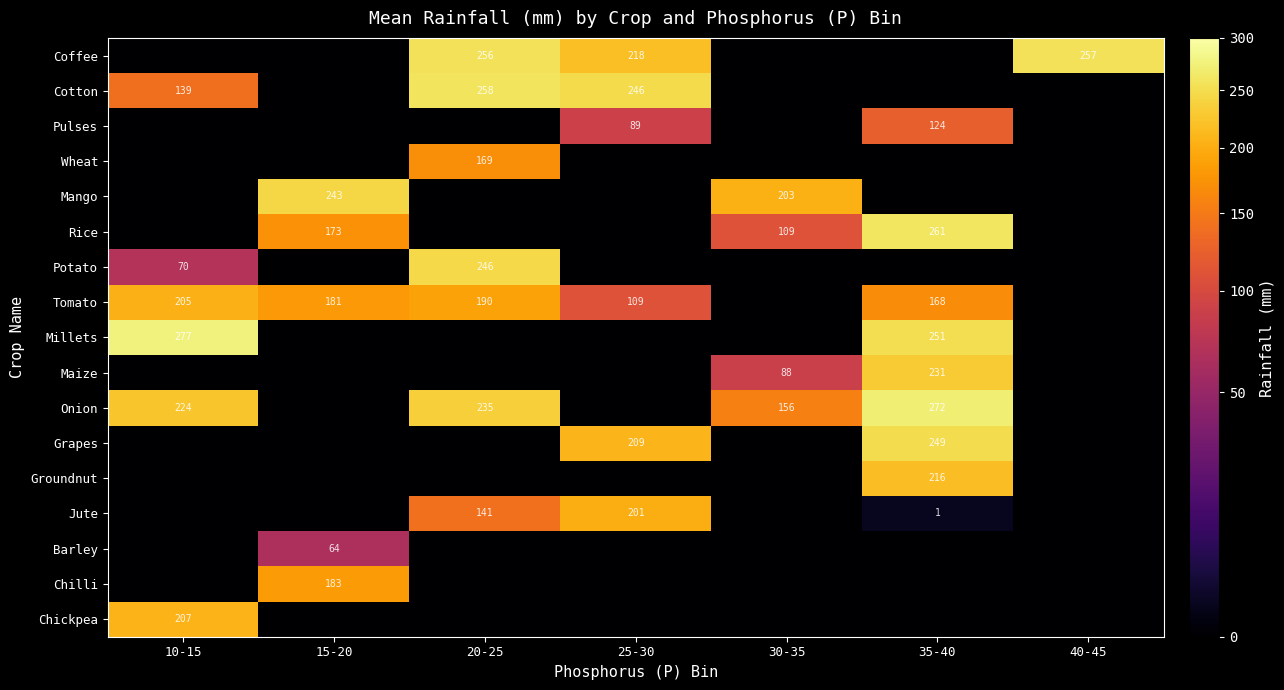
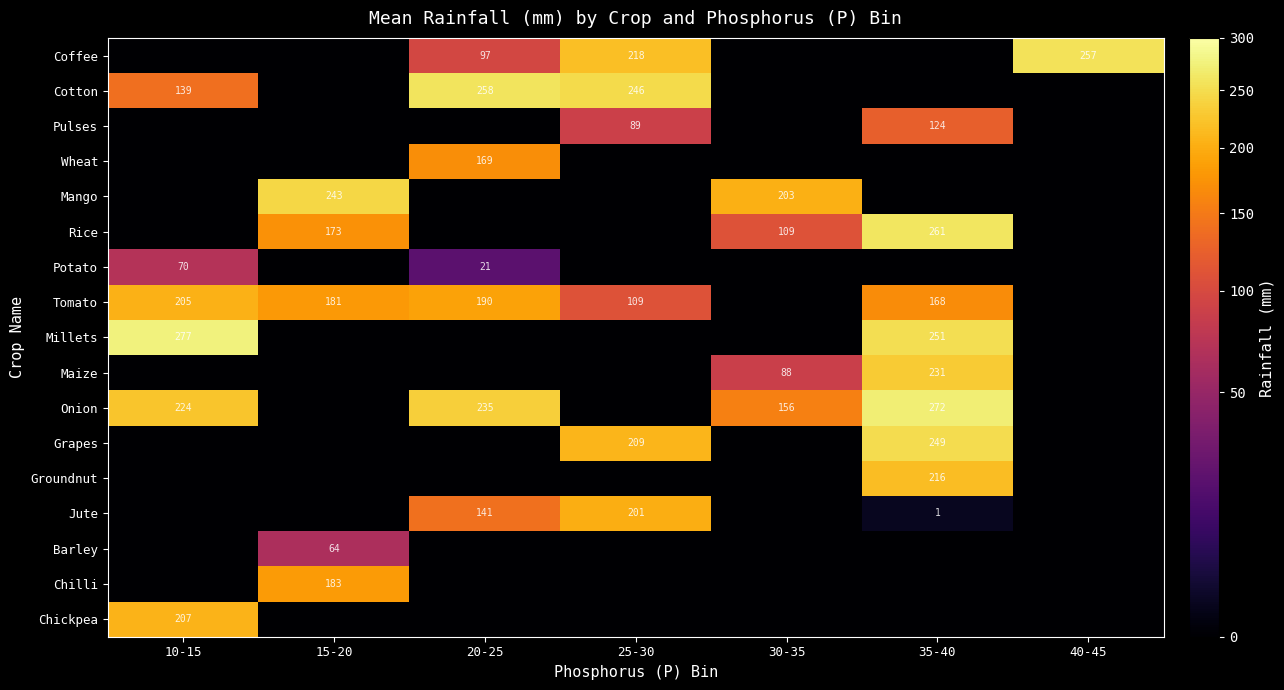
Coffee, 20-25: 256 -> 97
Potato, 20-25: 246 -> 21
